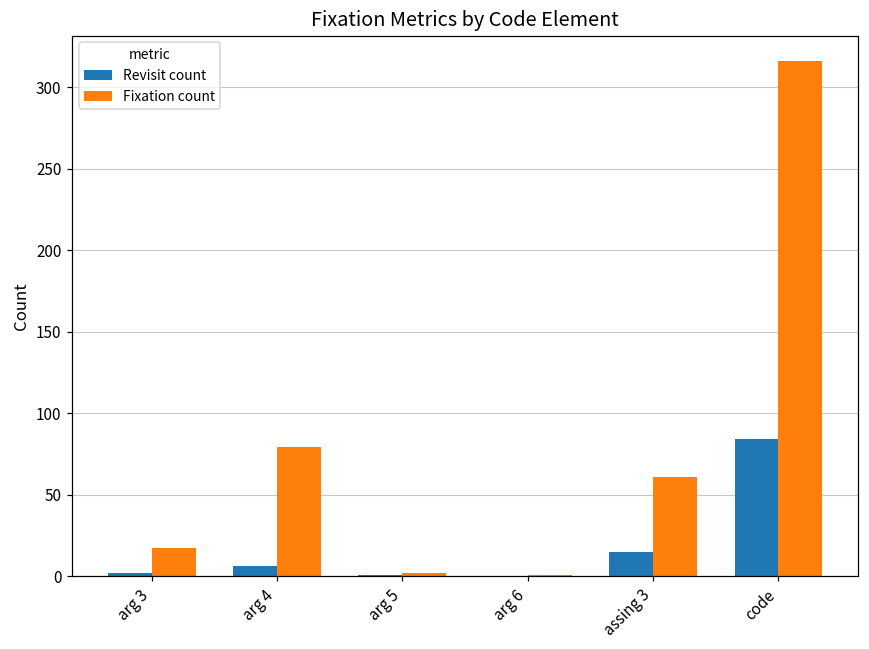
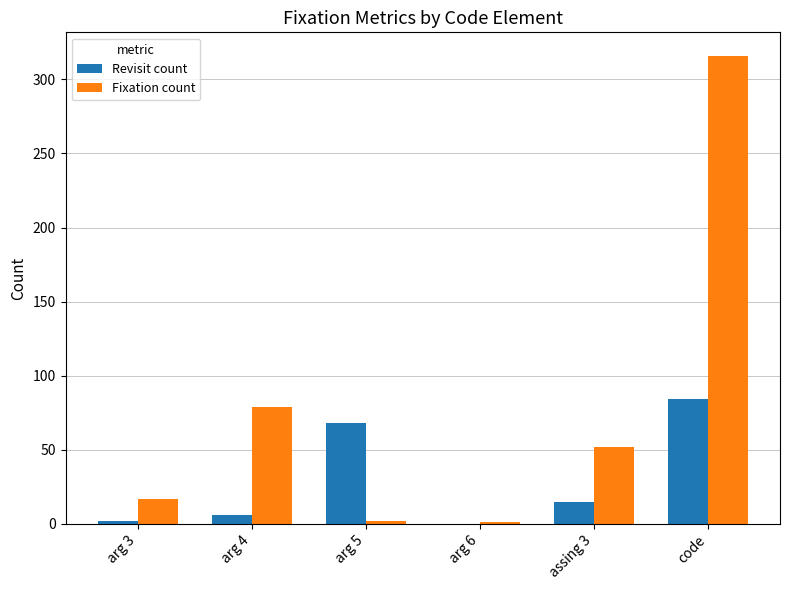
Revisit count, arg 5: 1 -> 68
Fixation count, assing 3: 61 -> 52
